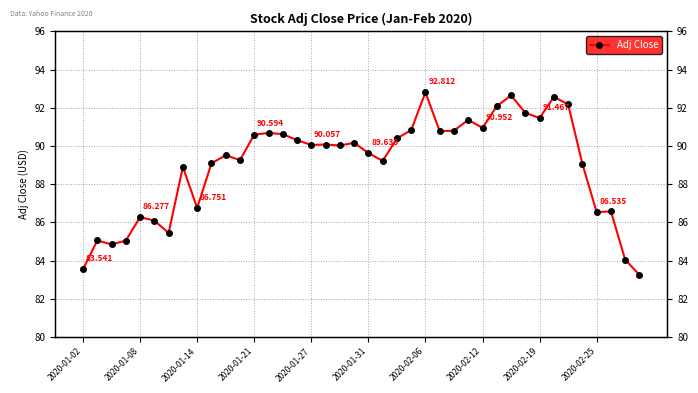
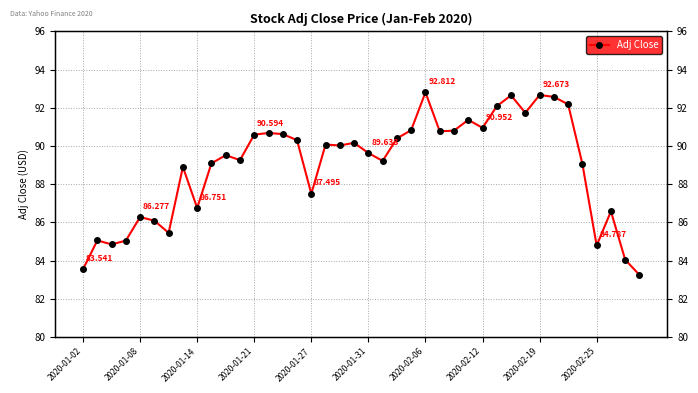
2020-01-27: 90.057 -> 87.495
2020-02-19: 91.467 -> 92.673
2020-02-25: 86.535 -> 84.787
